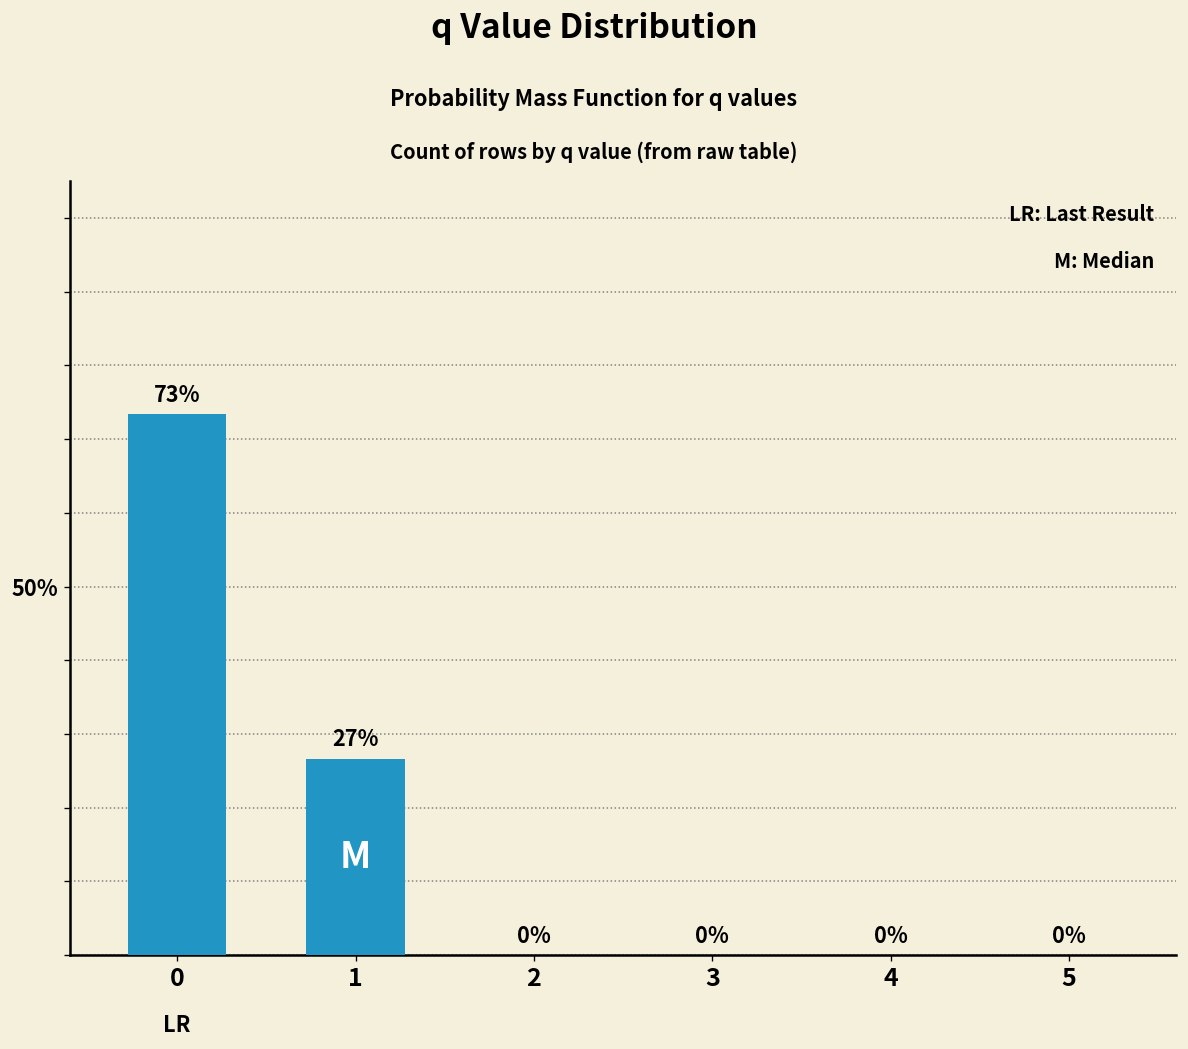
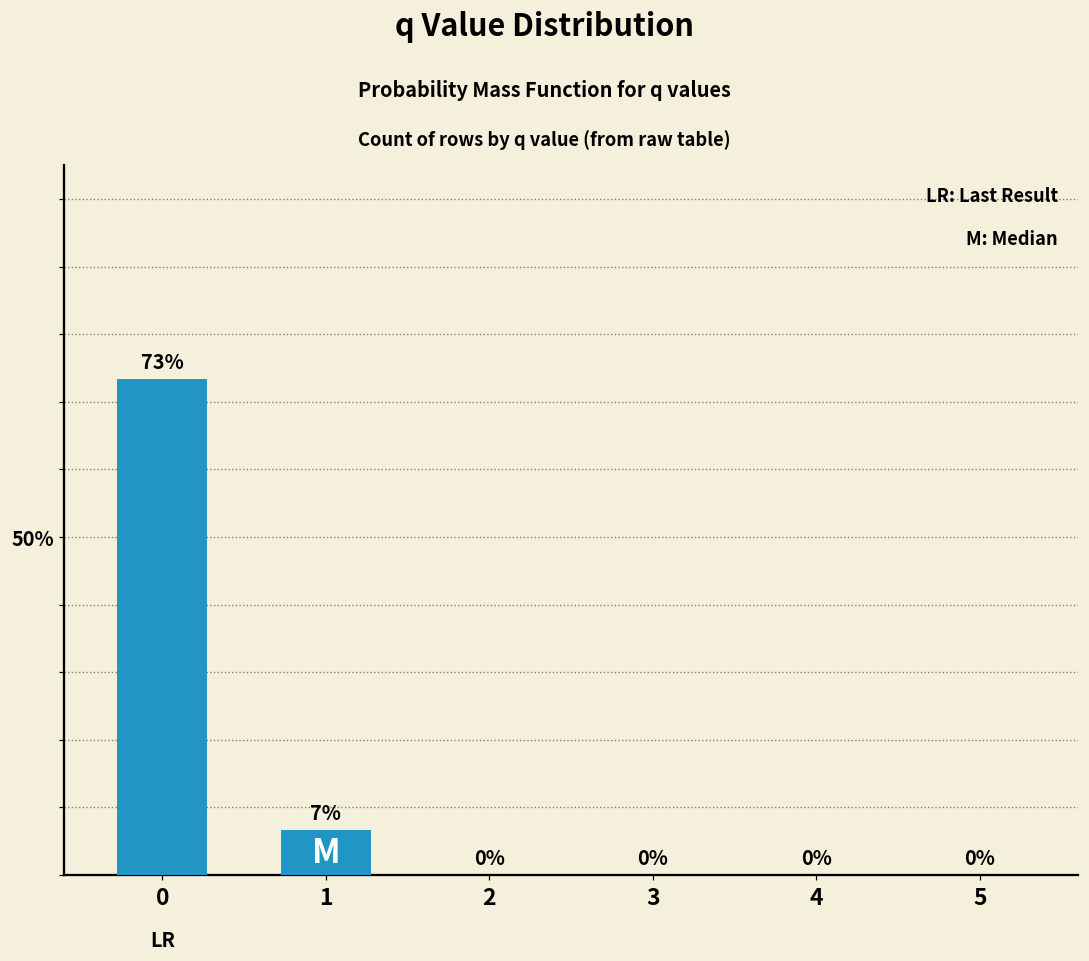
1: 27% -> 7%
